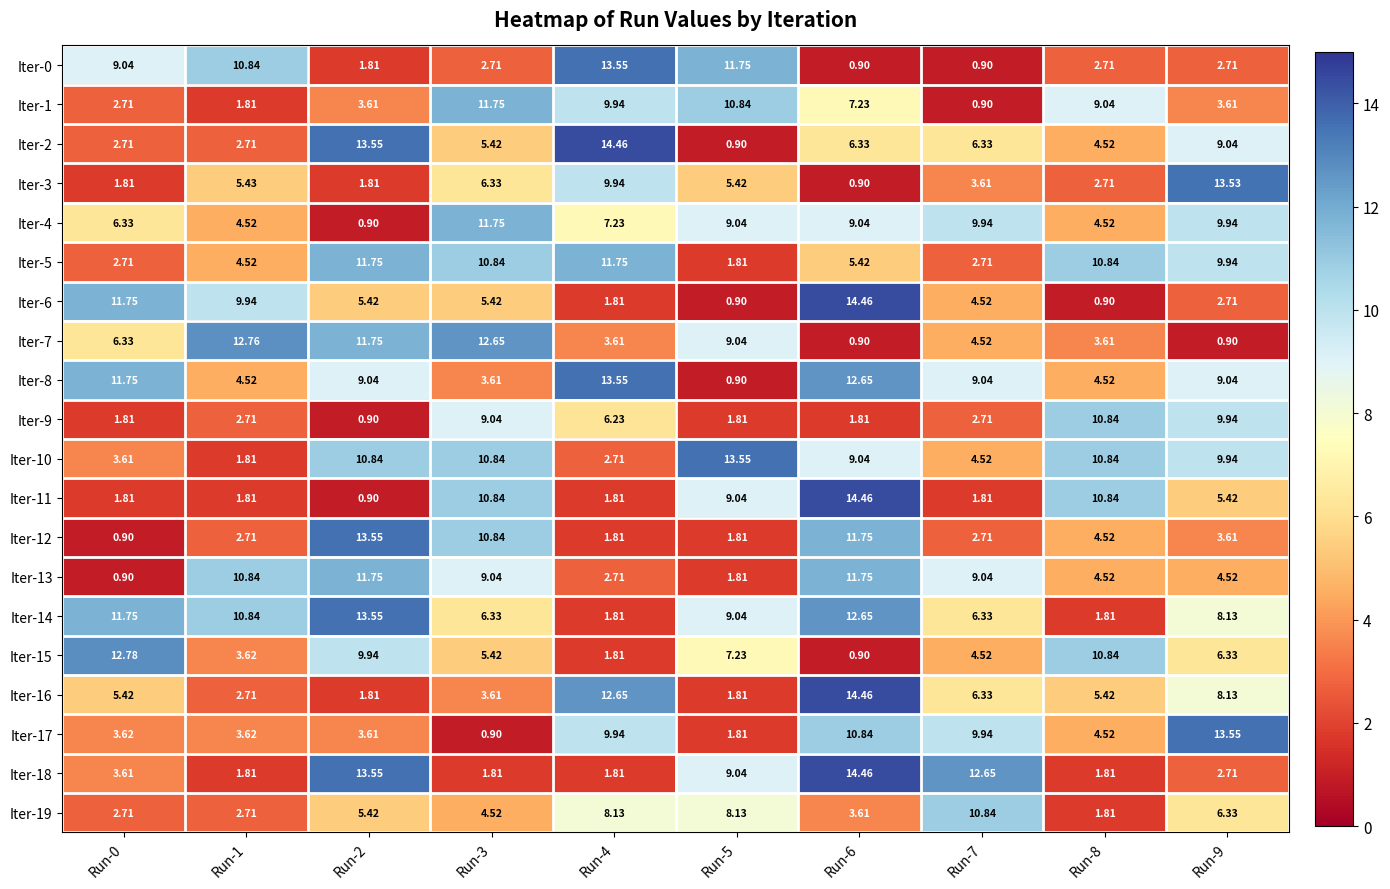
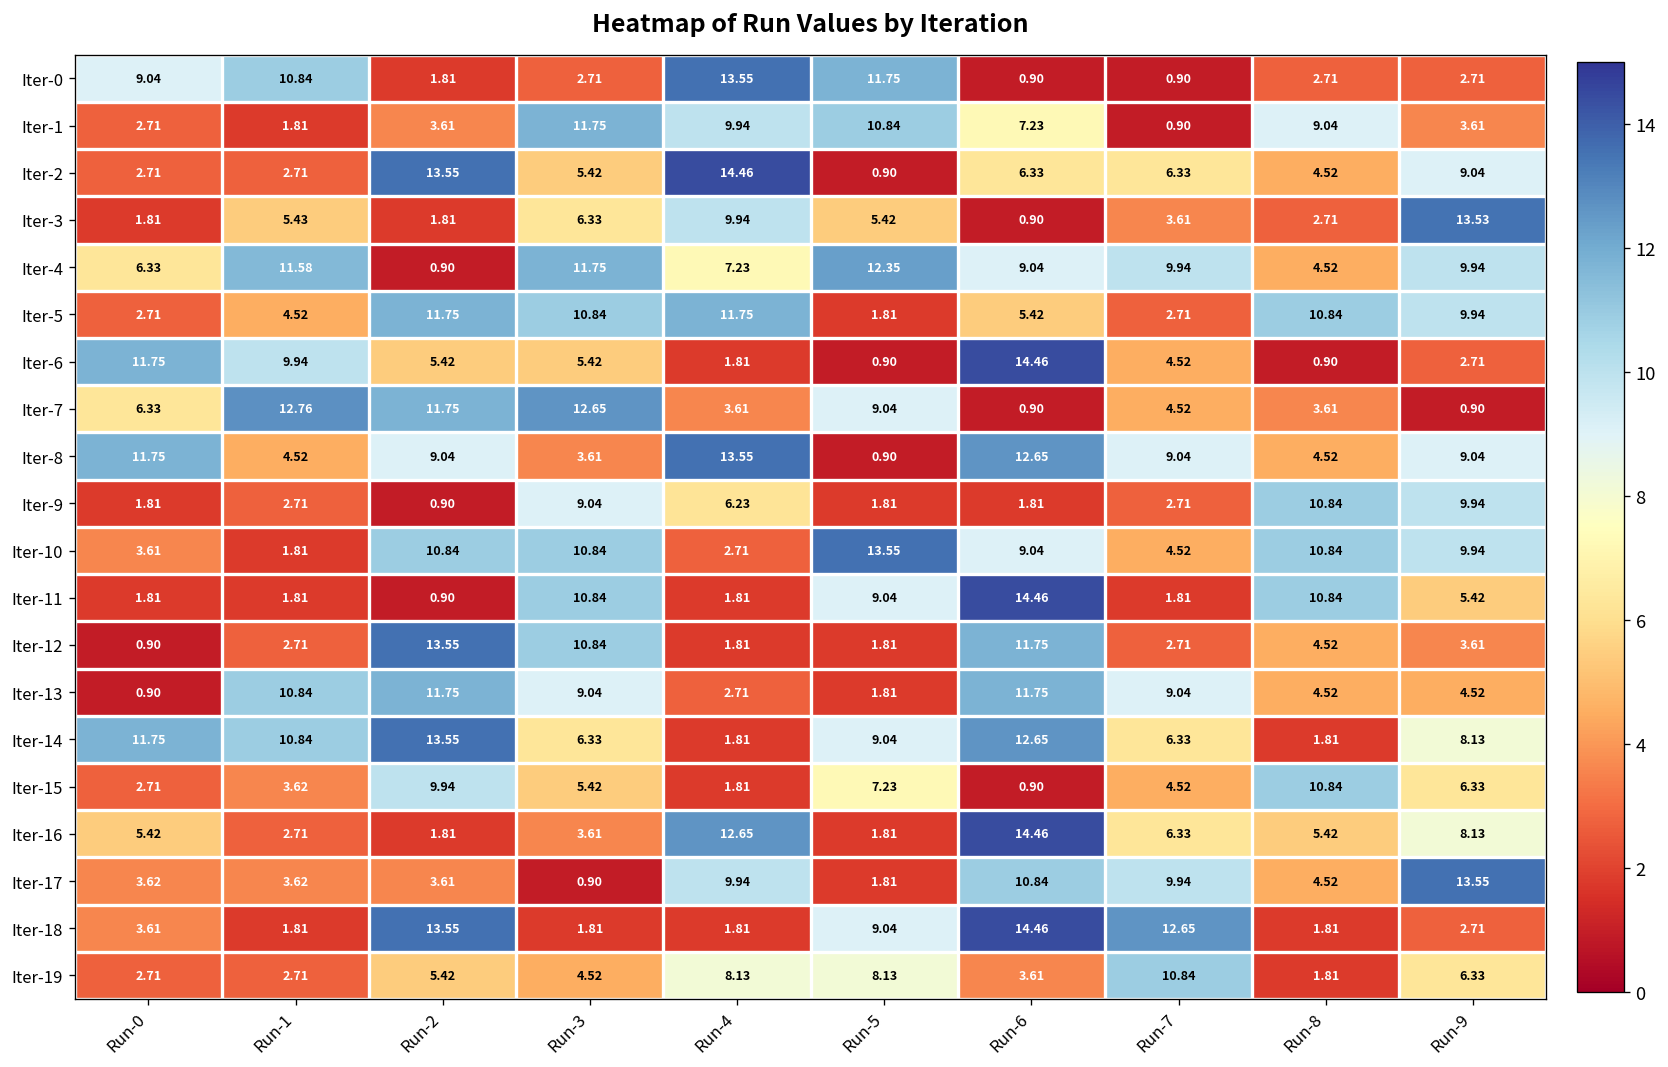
Iter-4, Run-1: 4.52 -> 11.58
Iter-4, Run-5: 9.04 -> 12.35
Iter-15, Run-0: 12.78 -> 2.71
